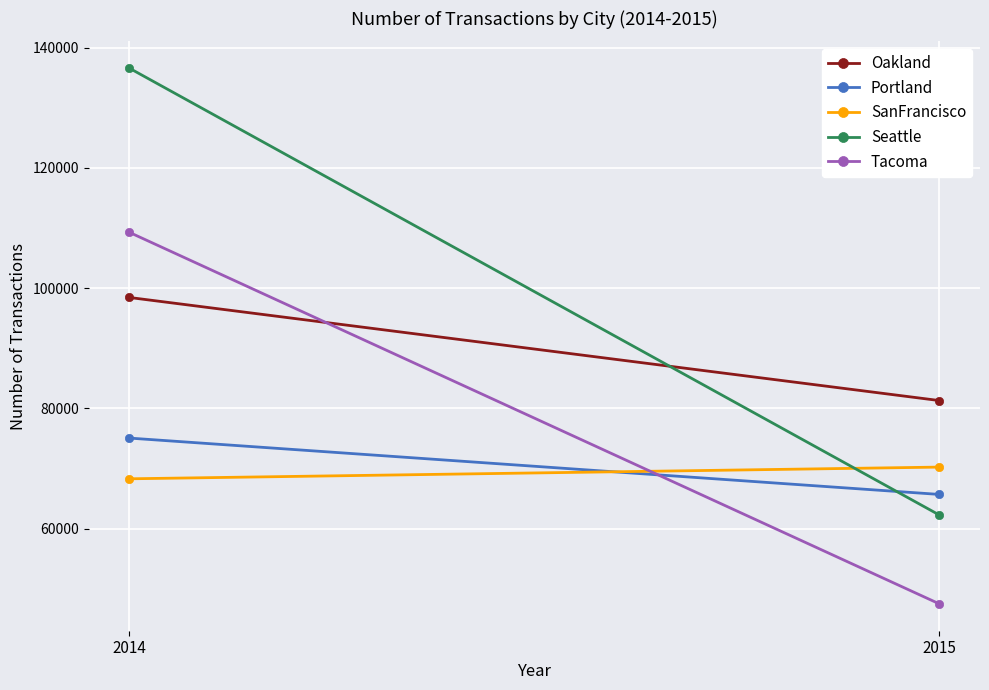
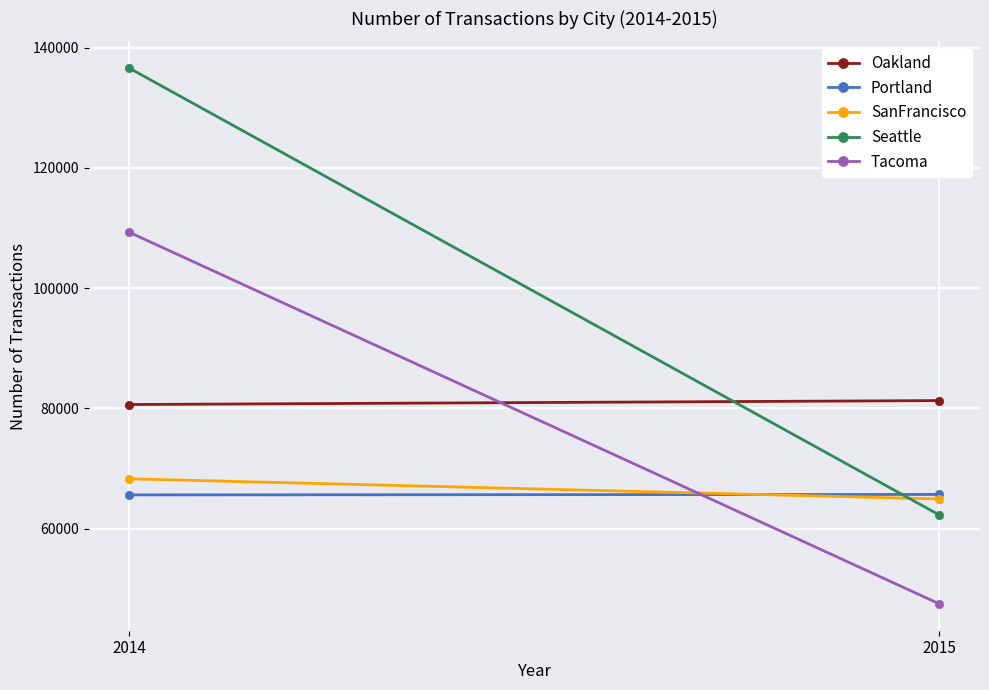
Oakland, 2014: 98000 -> 81000
Portland, 2014: 75000 -> 66000
SanFrancisco, 2015: 70000 -> 65000
